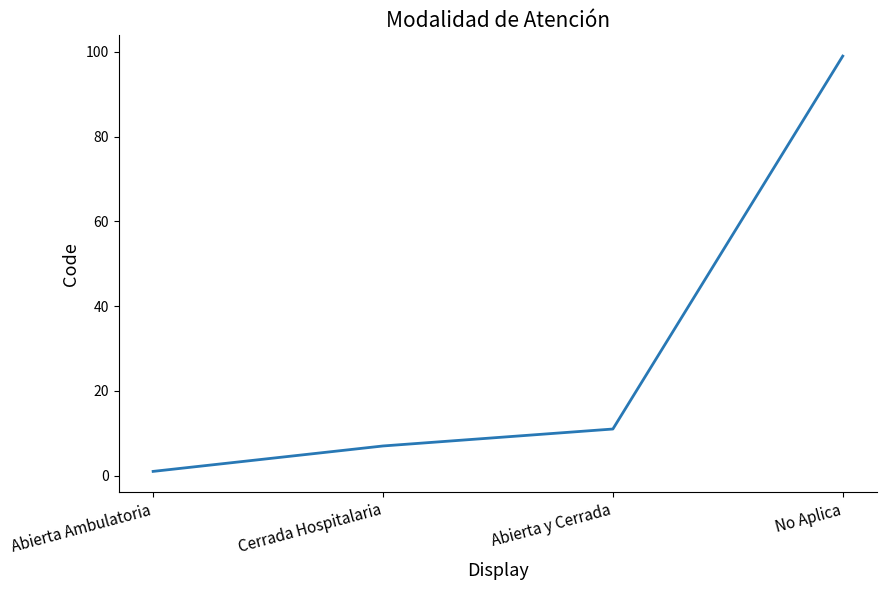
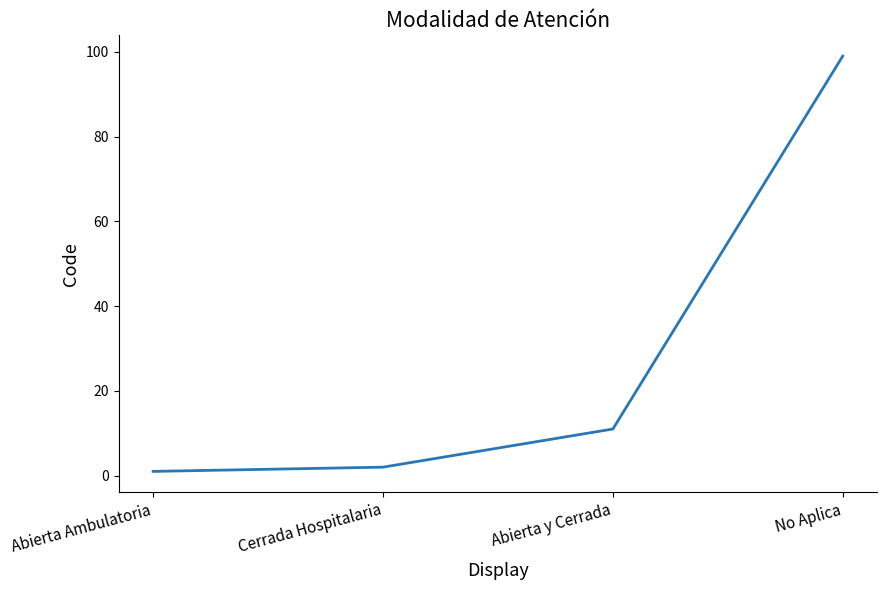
Cerrada Hospitalaria: 7 -> 2
